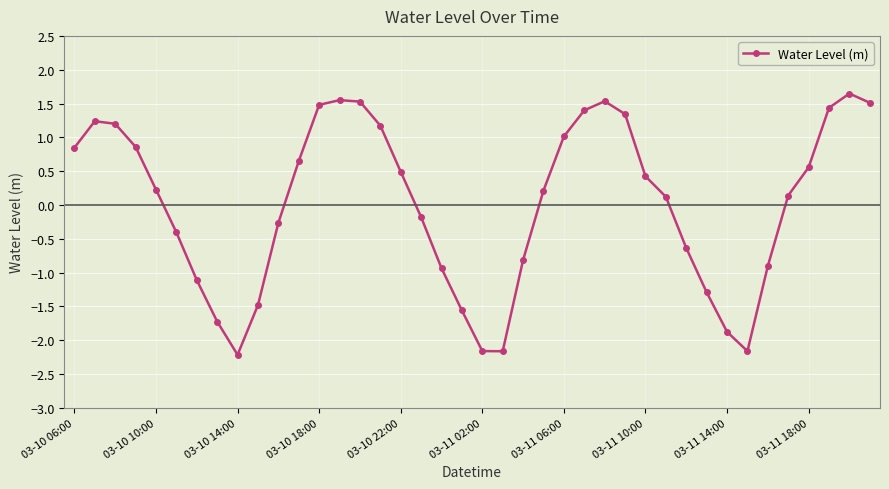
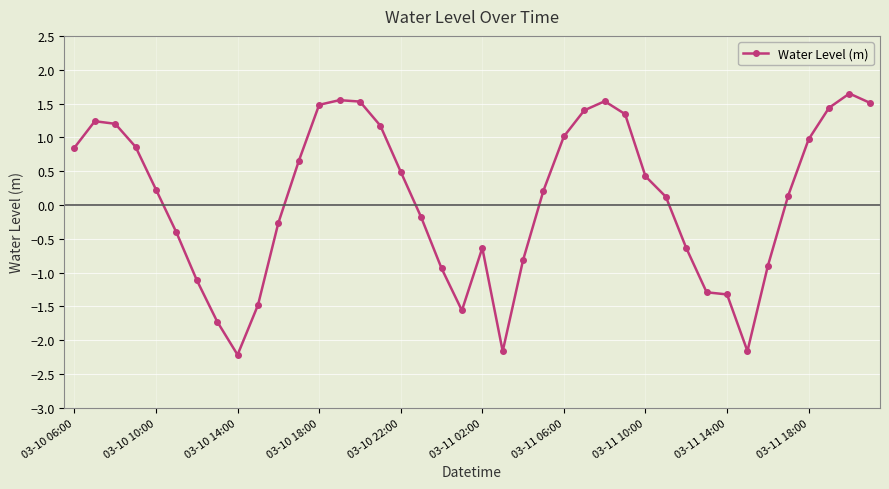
03-11 02:00: -2.2 -> -0.6
03-11 14:00: -1.9 -> -1.3
03-11 18:00: 0.6 -> 1.0
